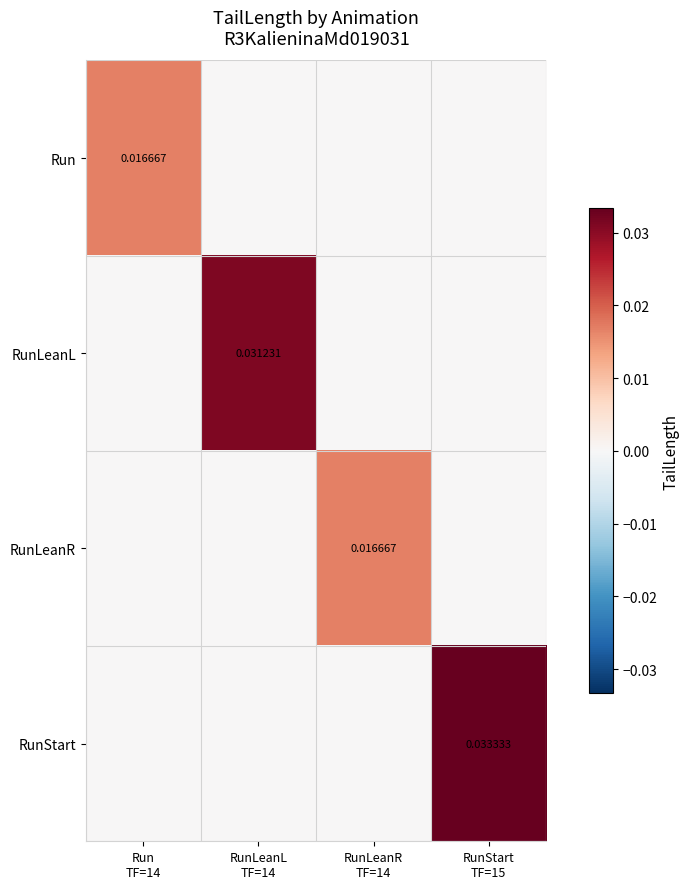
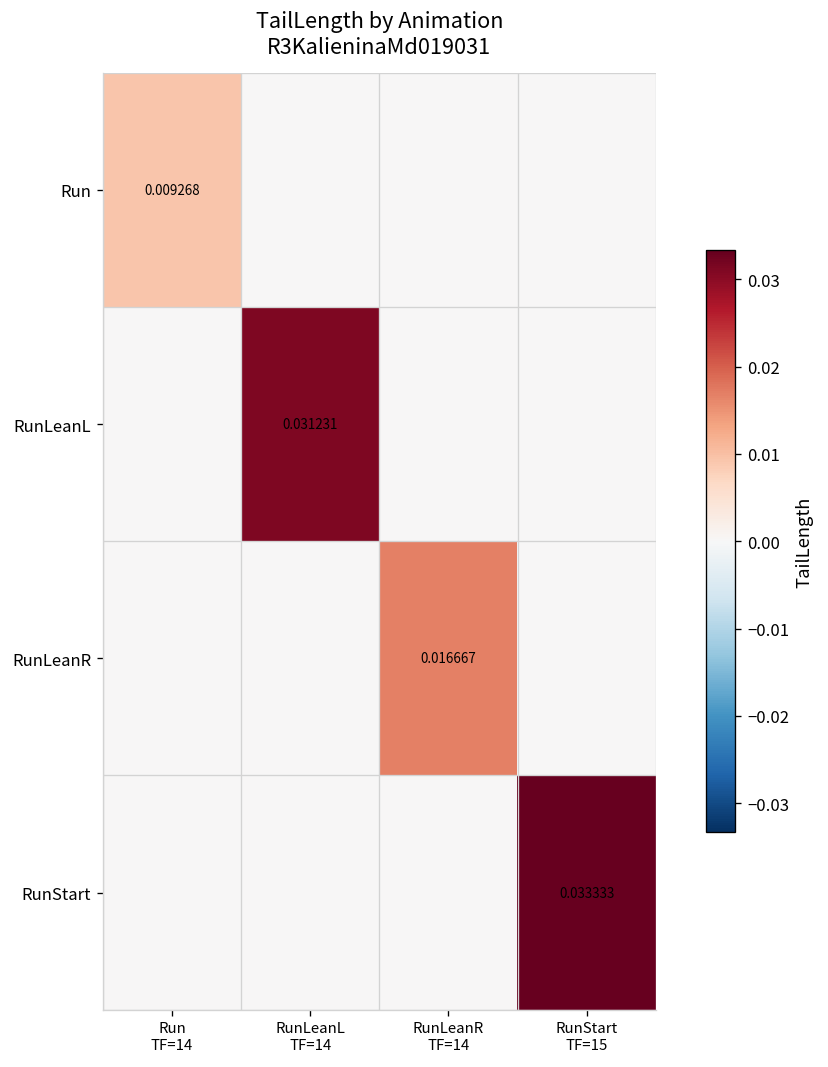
Run, Run TF=14: 0.016667 -> 0.009268
